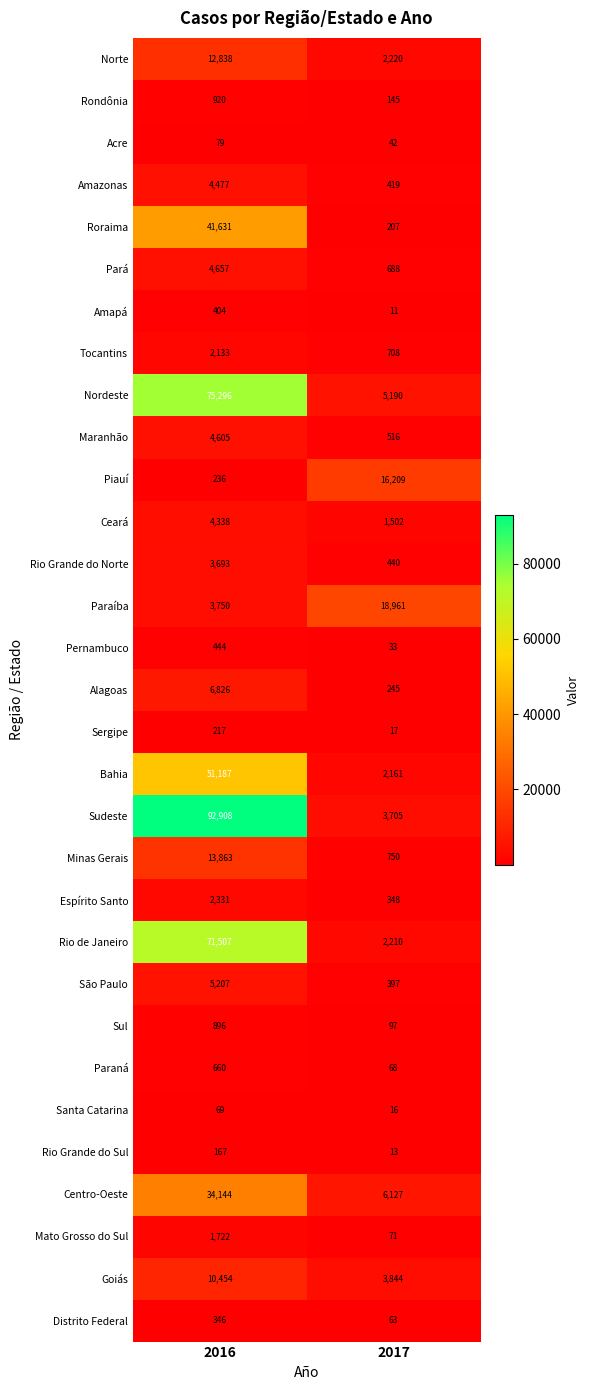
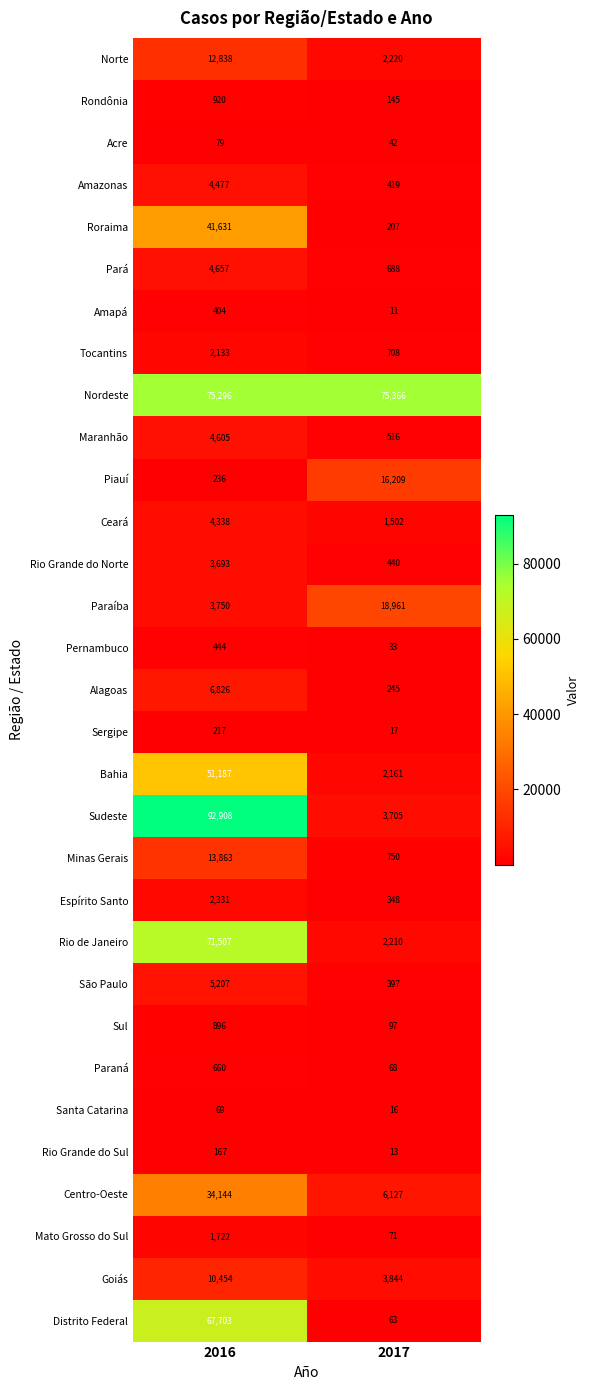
Nordeste, 2017: 5,190 -> 75,366
Distrito Federal, 2016: 346 -> 67,703
